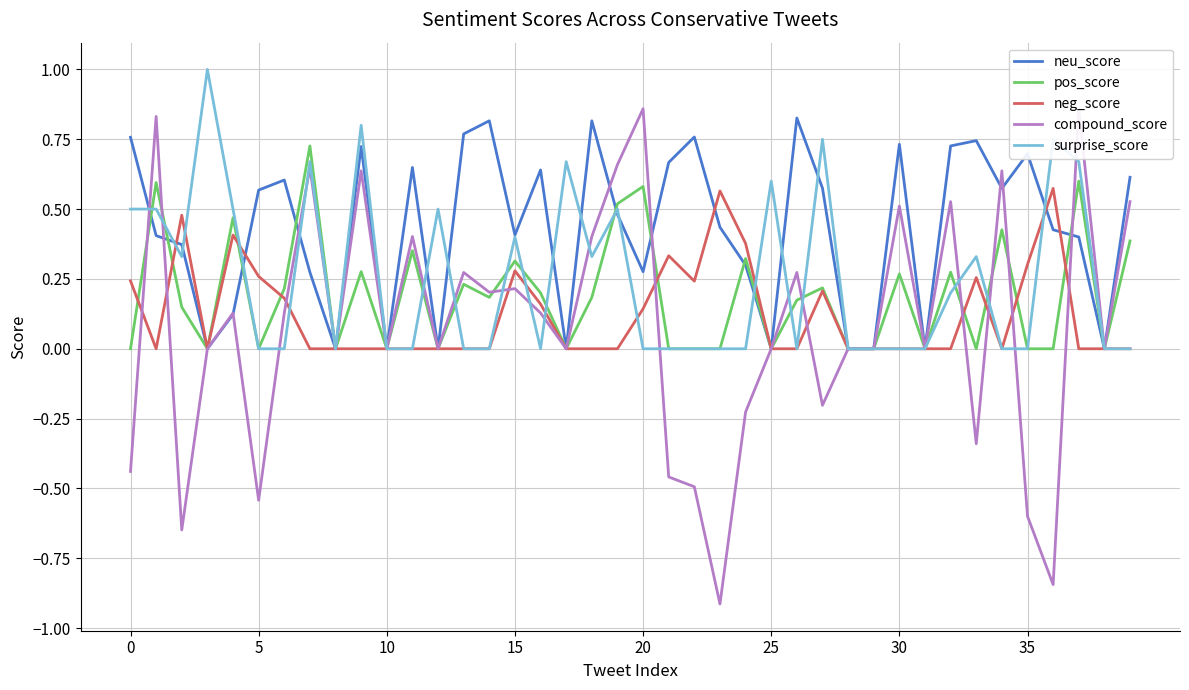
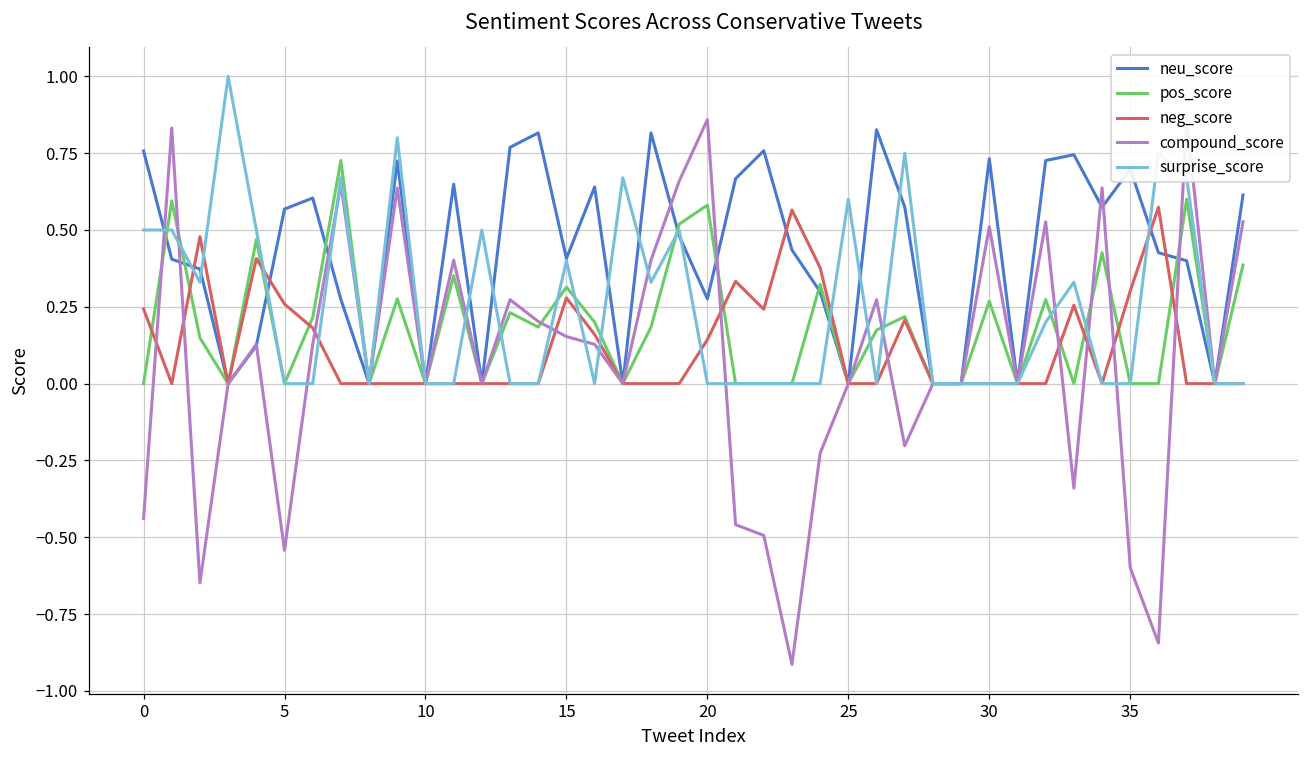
compound_score, 15: 0.22 -> 0.15
